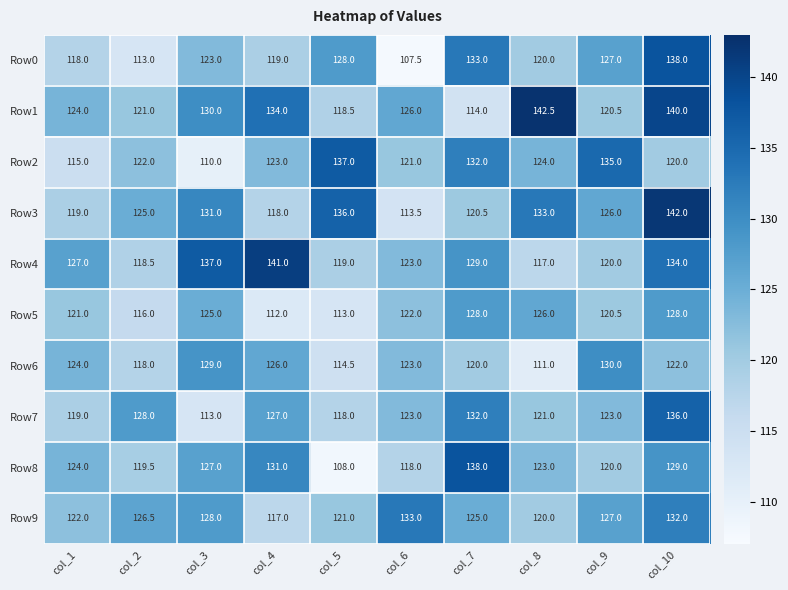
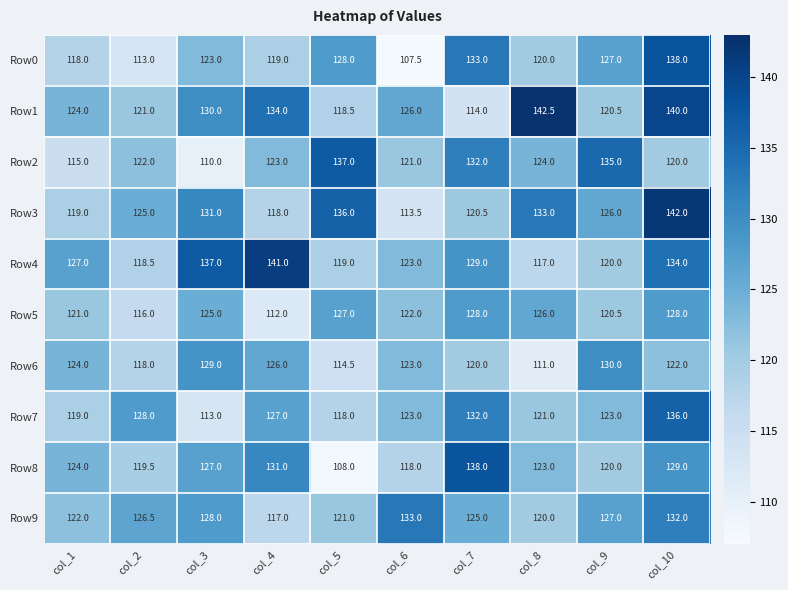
Row5, col_5: 113.0 -> 127.0
